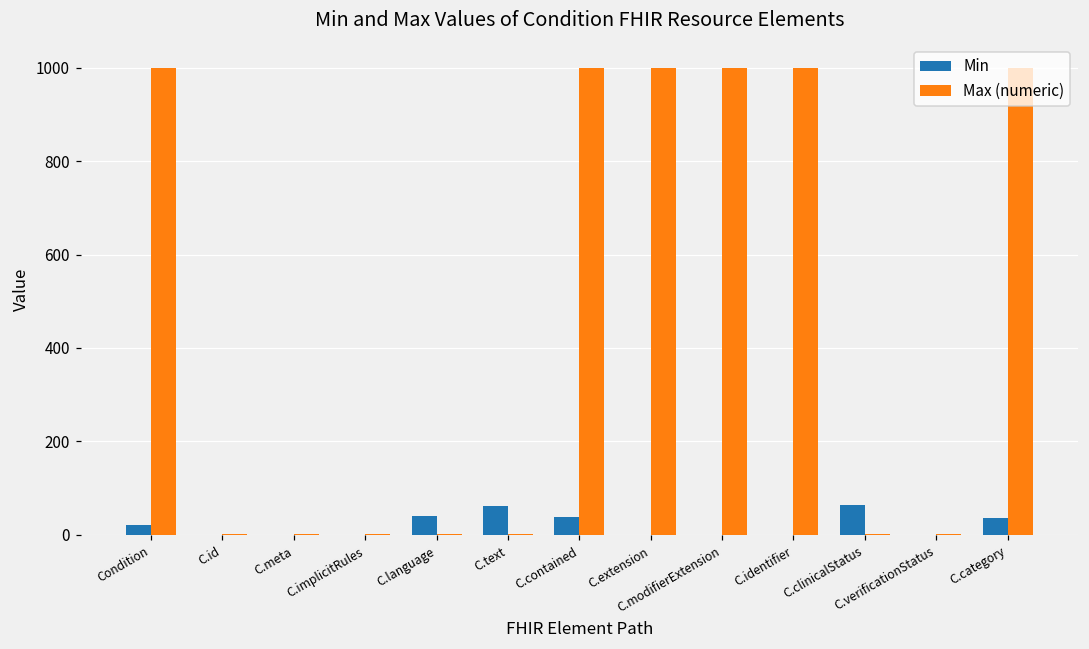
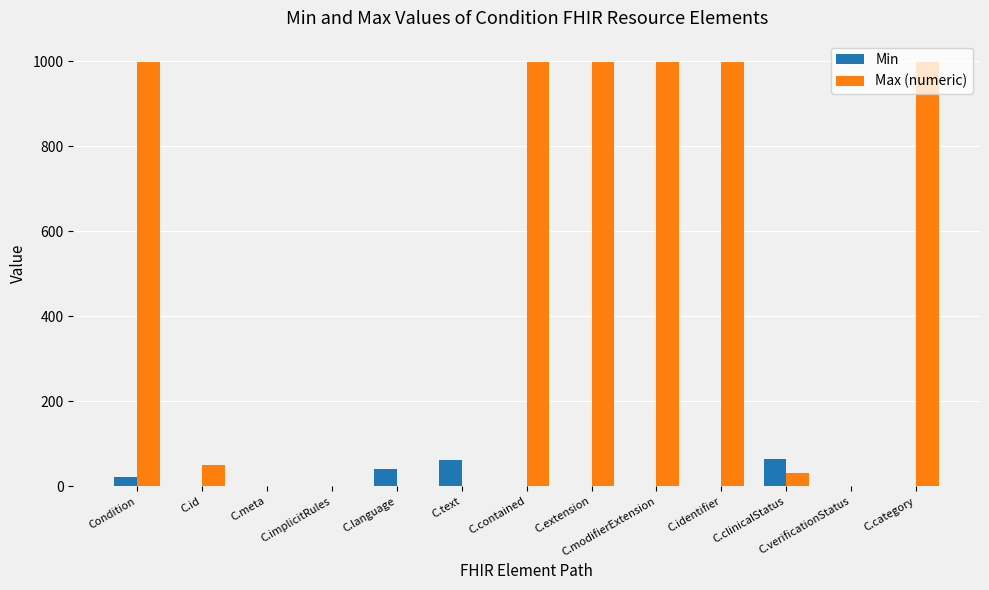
Max (numeric), C.id: 0 -> 50
Min, C.contained: 40 -> 0
Max (numeric), C.clinicalStatus: 0 -> 30
Min, C.category: 40 -> 0
